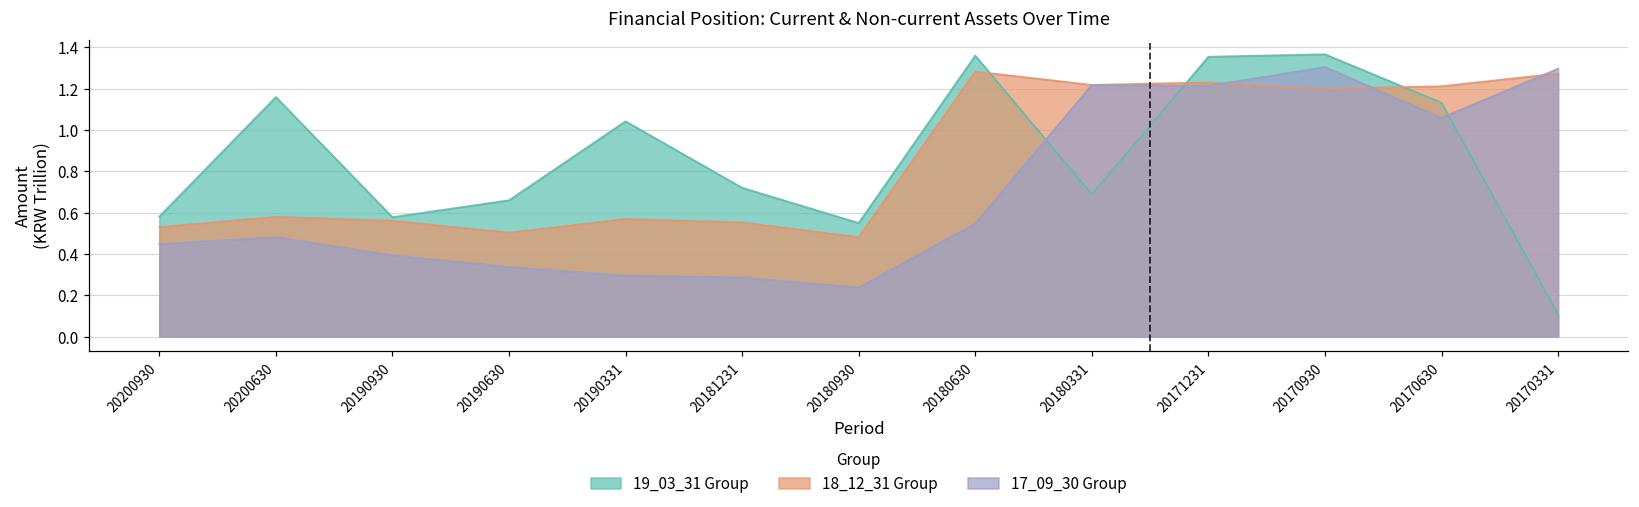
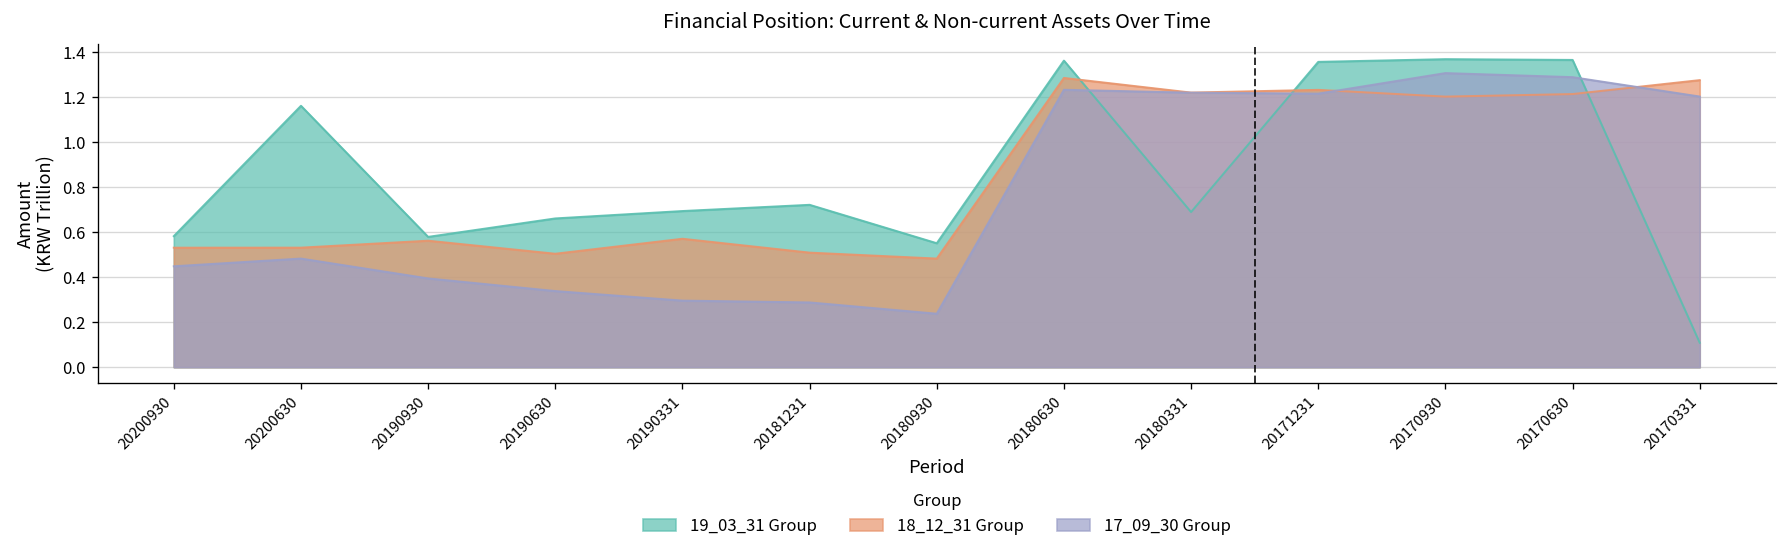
18_12_31 Group, 20200630: 0.58 -> 0.53
19_03_31 Group, 20190331: 1.04 -> 0.69
18_12_31 Group, 20181231: 0.55 -> 0.51
17_09_30 Group, 20180630: 0.55 -> 1.23
19_03_31 Group, 20170630: 1.13 -> 1.36
17_09_30 Group, 20170630: 1.06 -> 1.29
17_09_30 Group, 20170331: 1.30 -> 1.20
